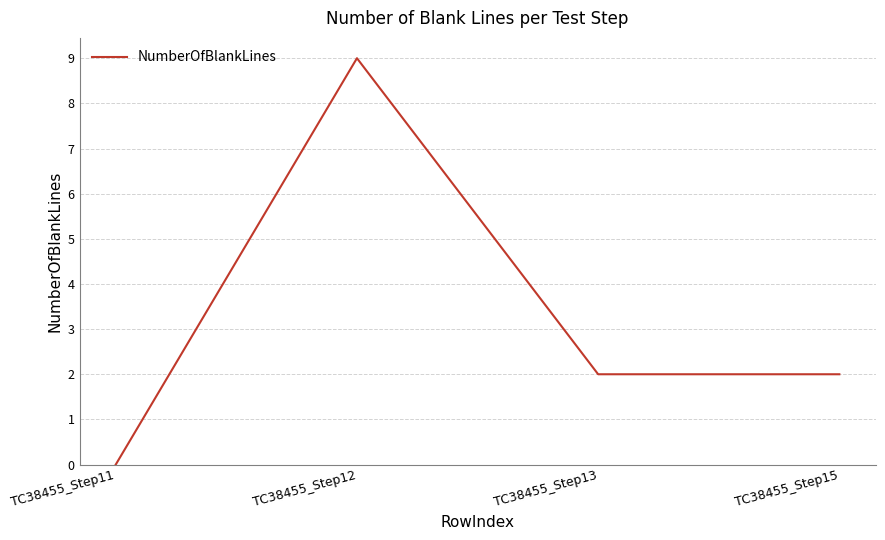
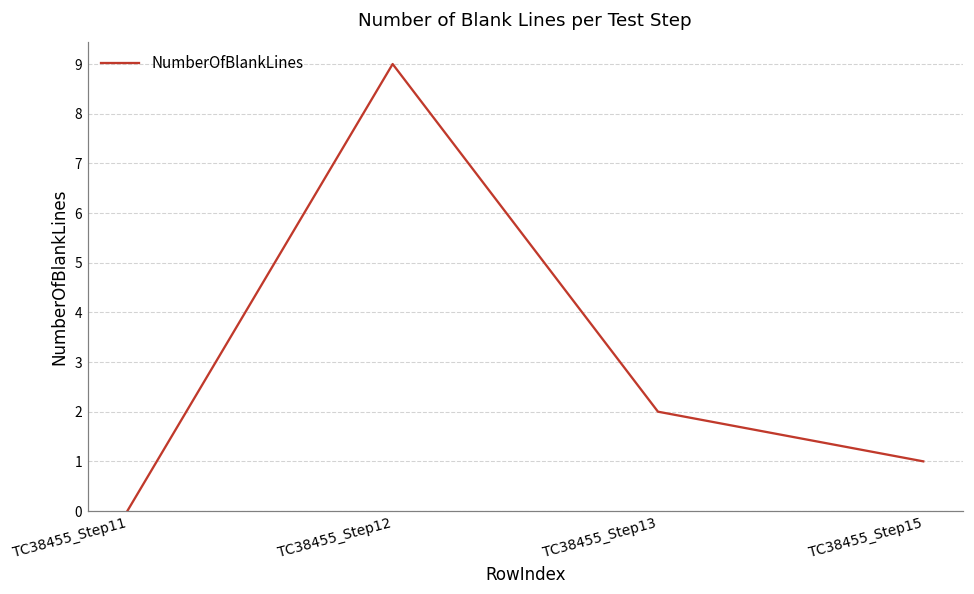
TC38455_Step15: 2 -> 1
